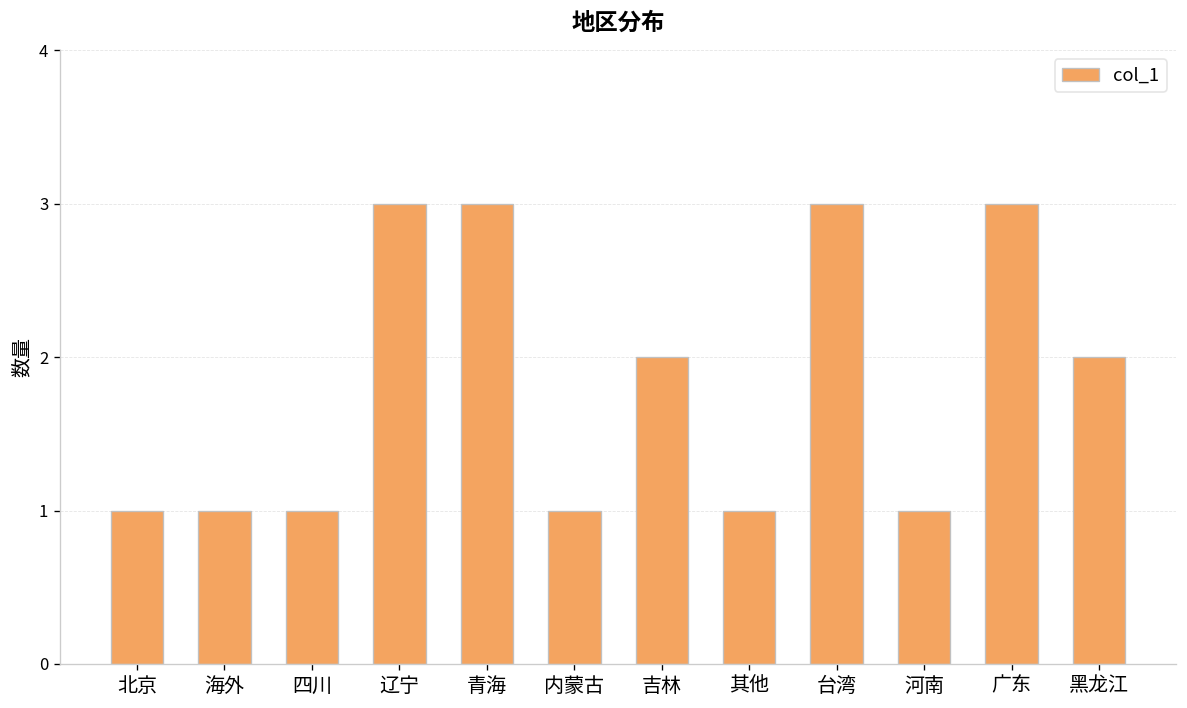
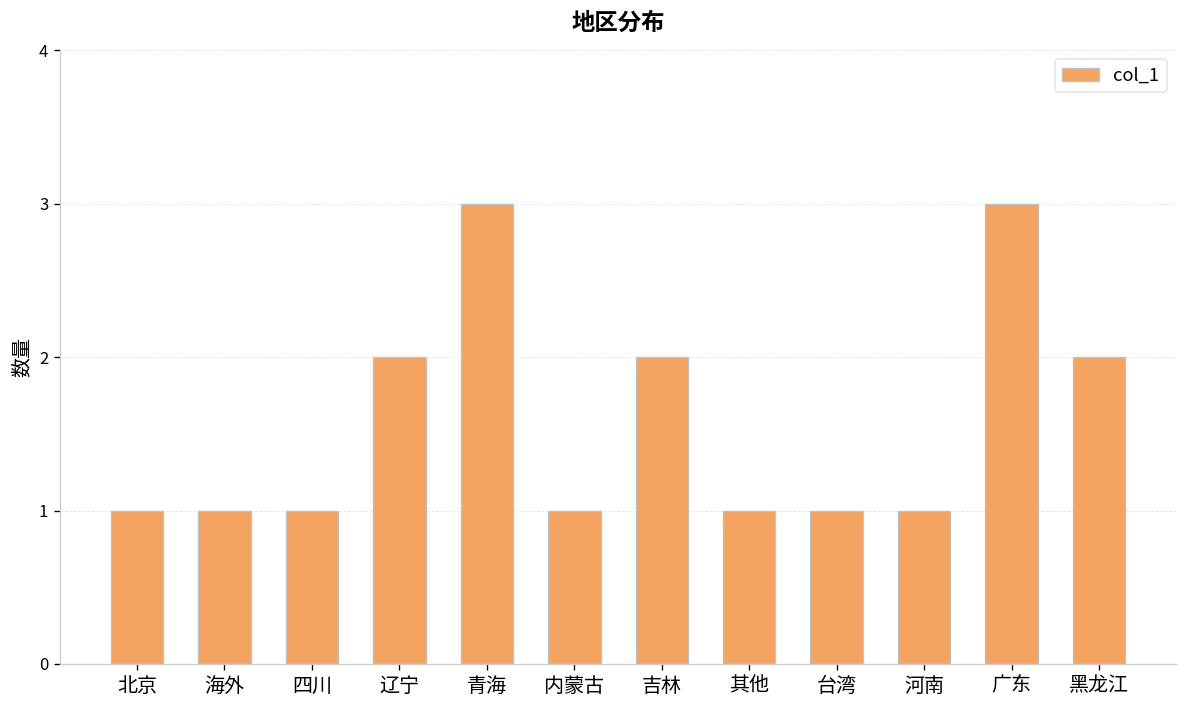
辽宁: 3 -> 2
台湾: 3 -> 1
